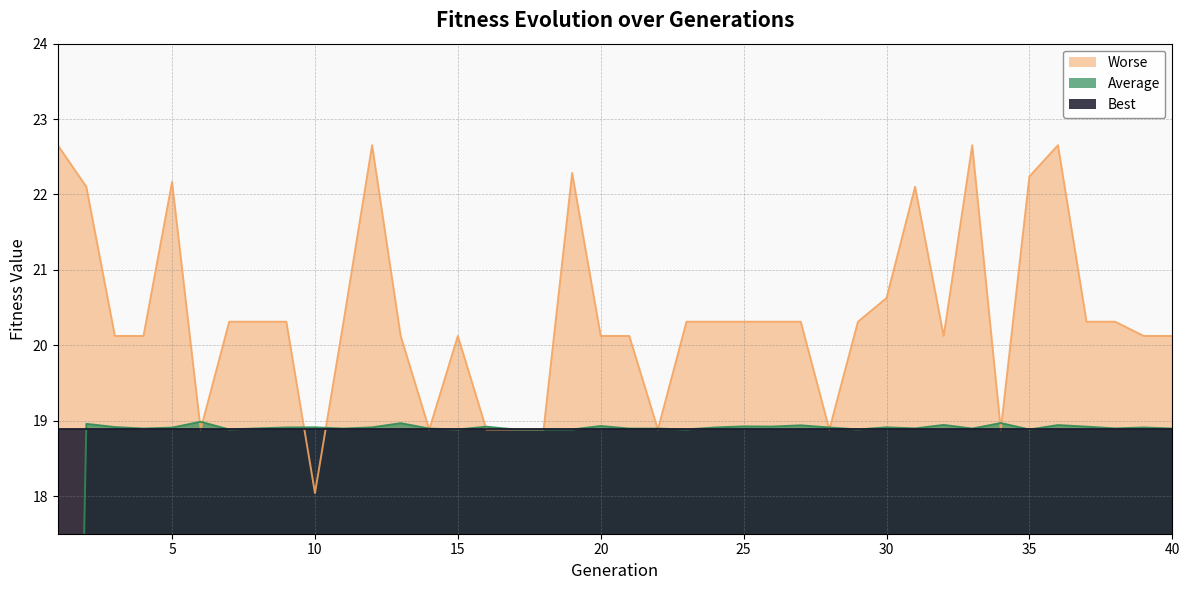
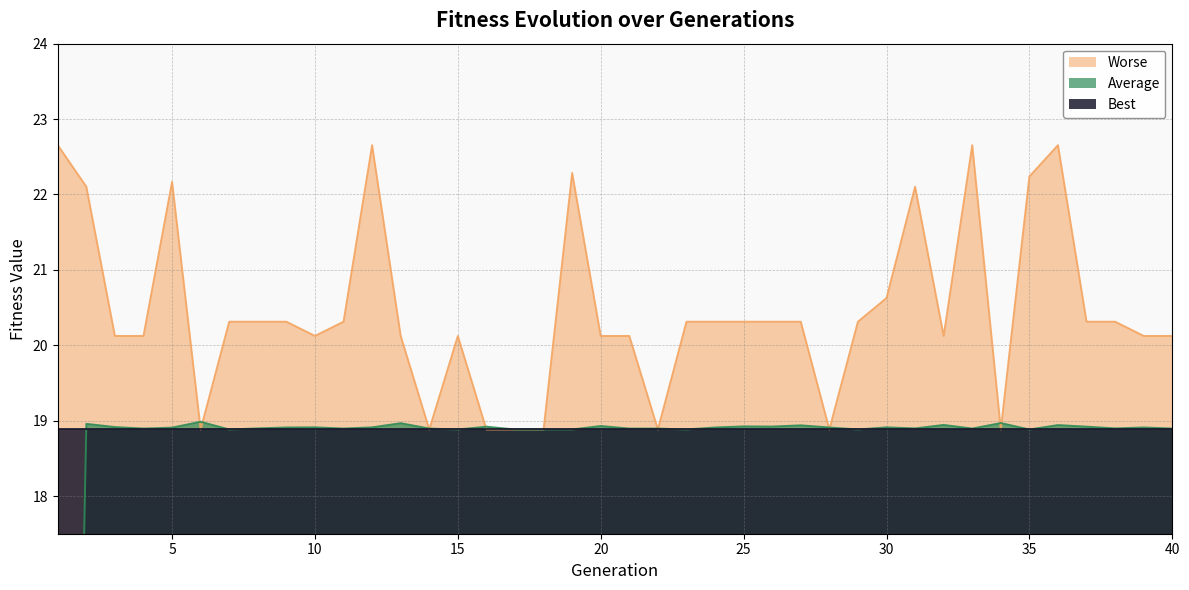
Worse, 10: 18.0 -> 20.1
